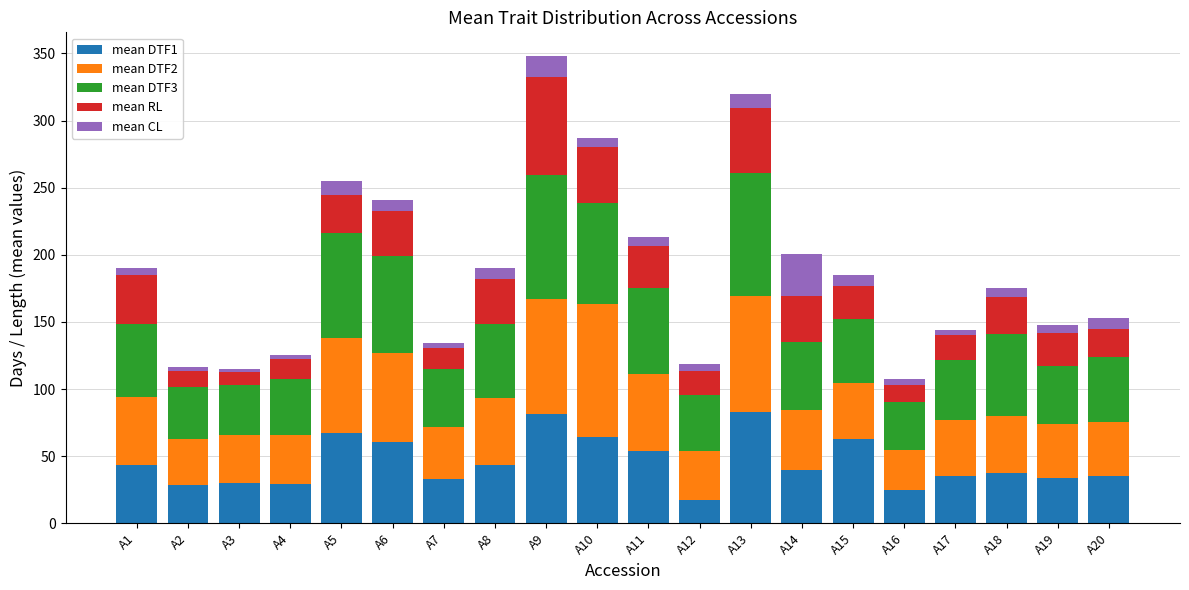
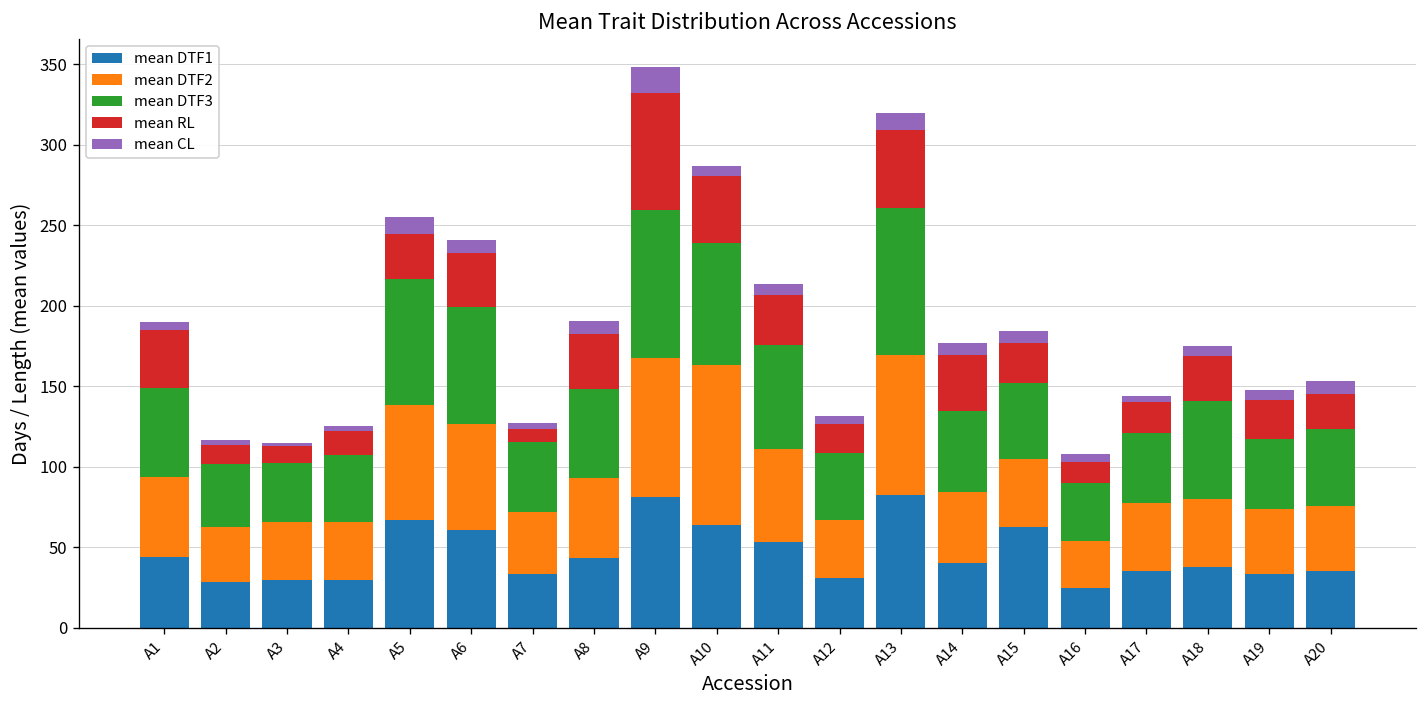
mean RL, A7: 15 -> 8
mean DTF1, A12: 18 -> 31
mean CL, A14: 31 -> 8
